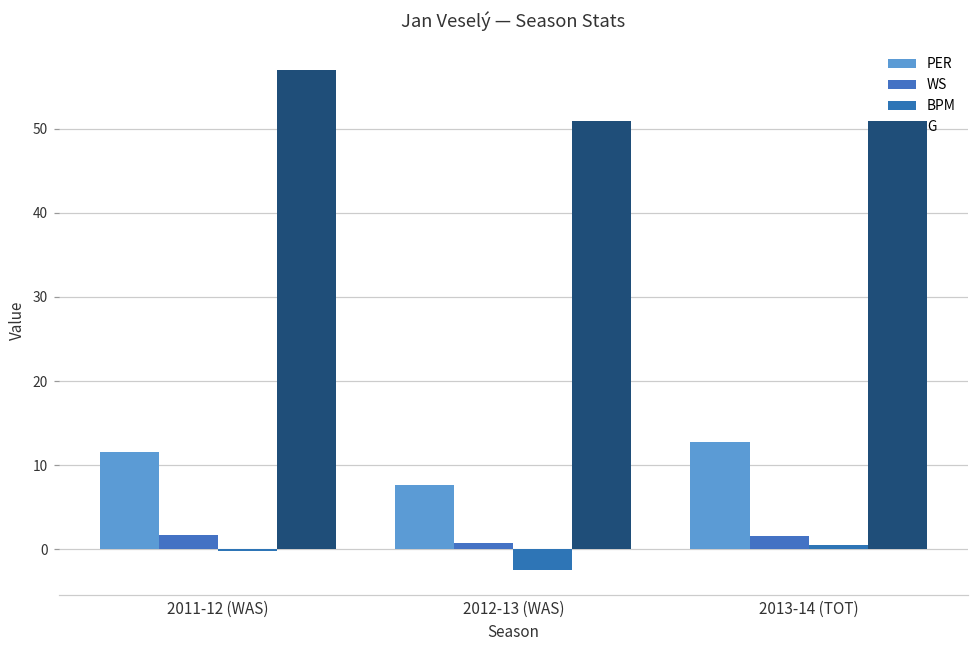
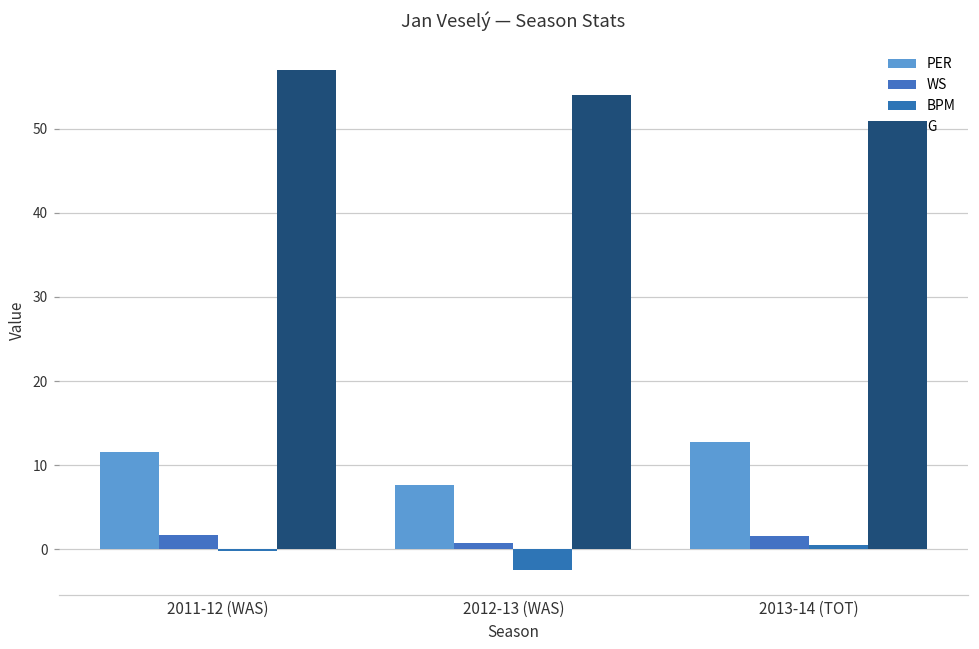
G, 2012-13 (WAS): 51 -> 54
